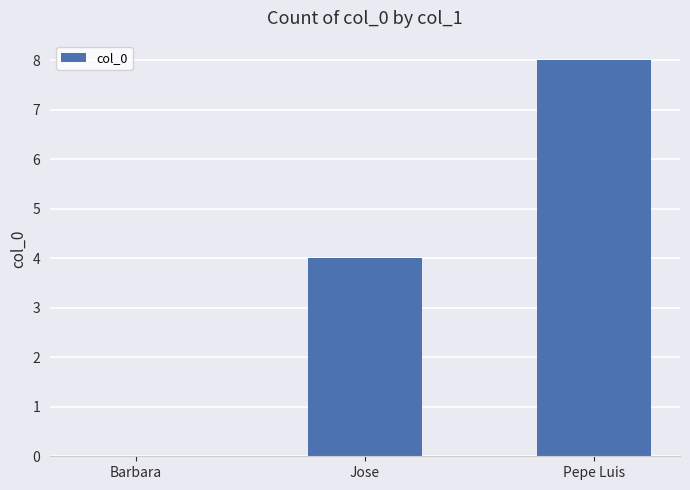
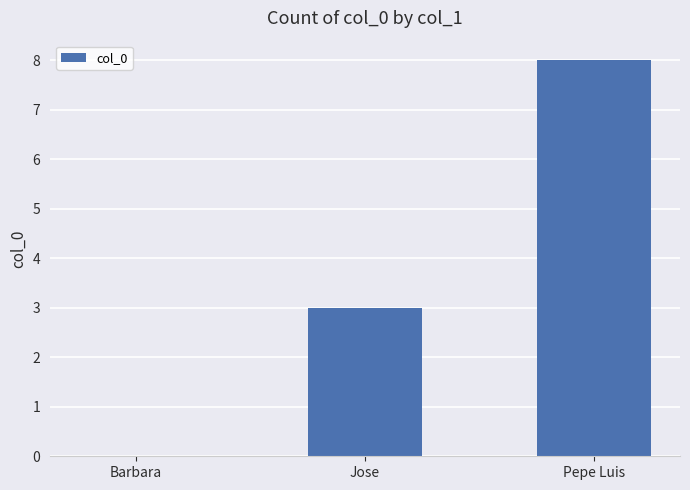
Jose: 4 -> 3
